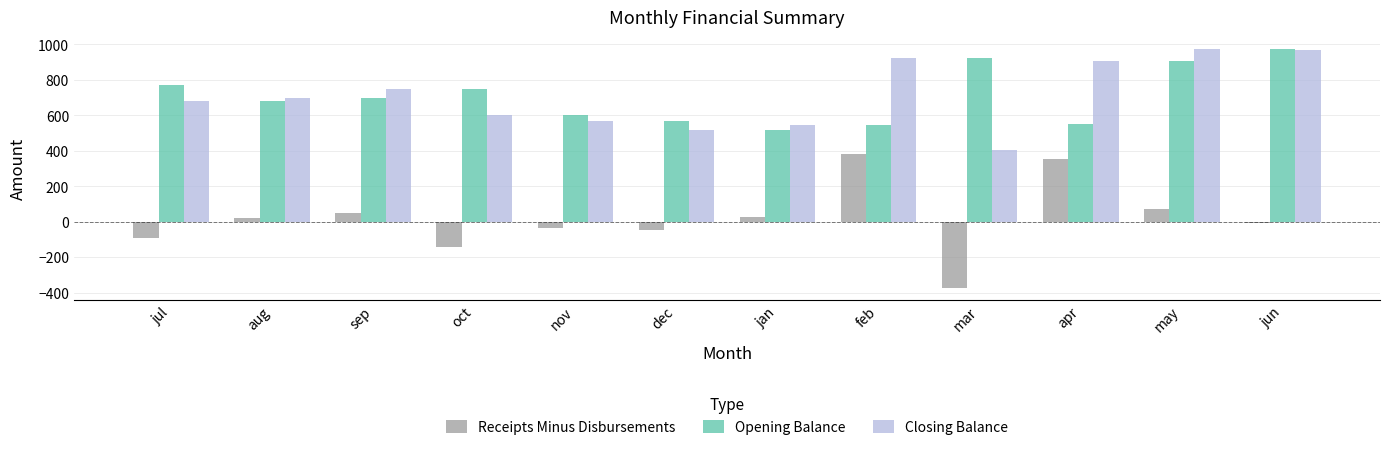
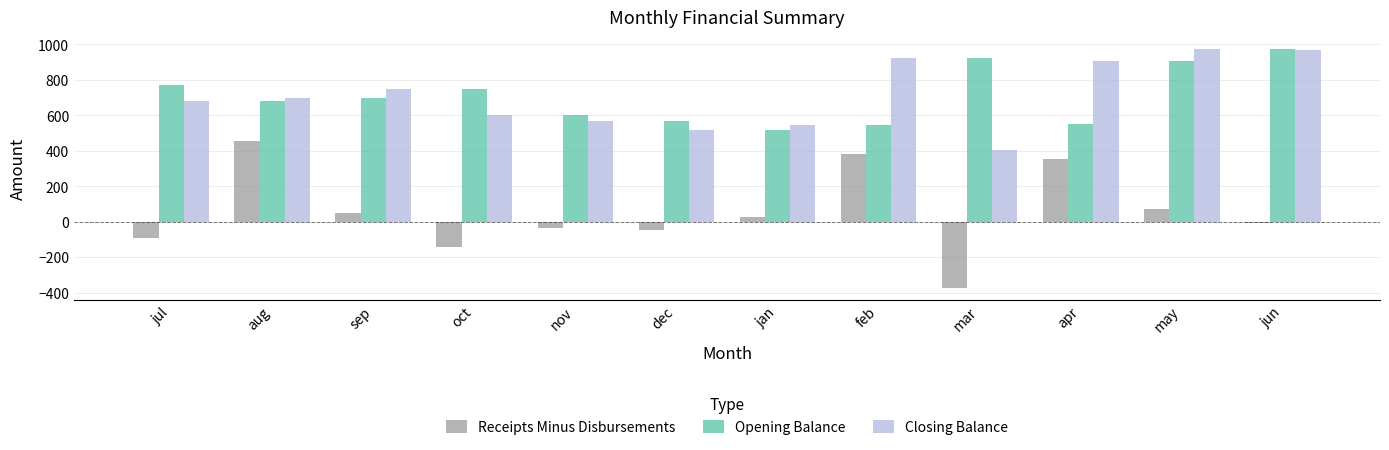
Receipts Minus Disbursements, aug: 20 -> 450
